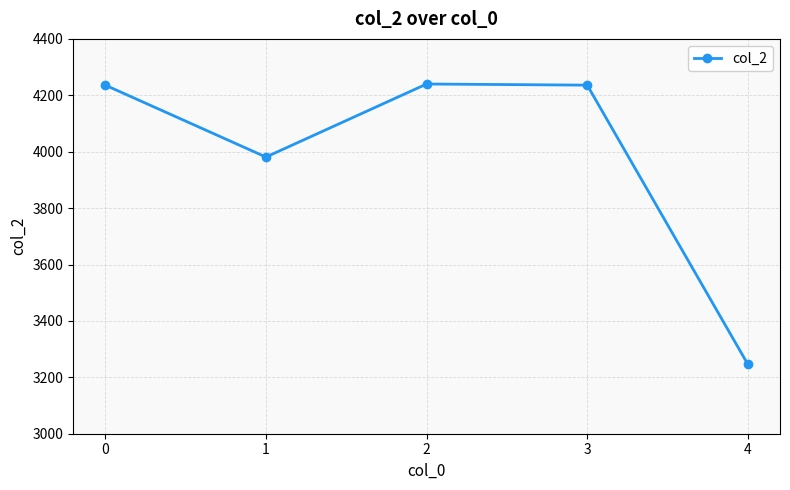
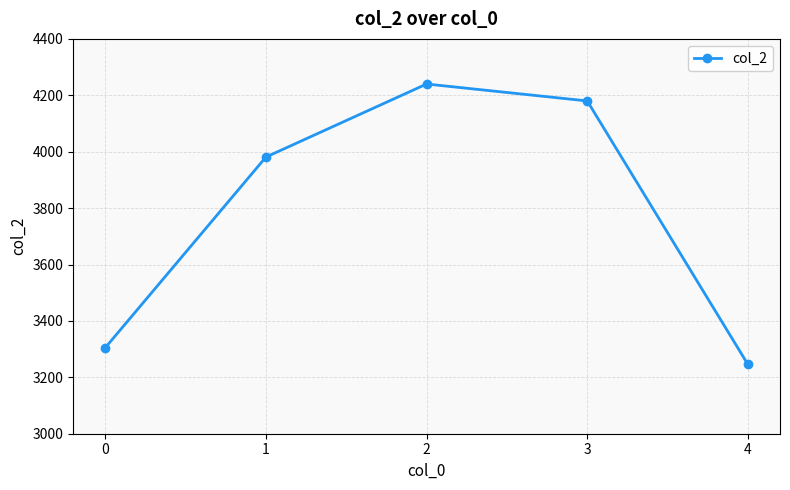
0: 4240 -> 3310
3: 4240 -> 4180
